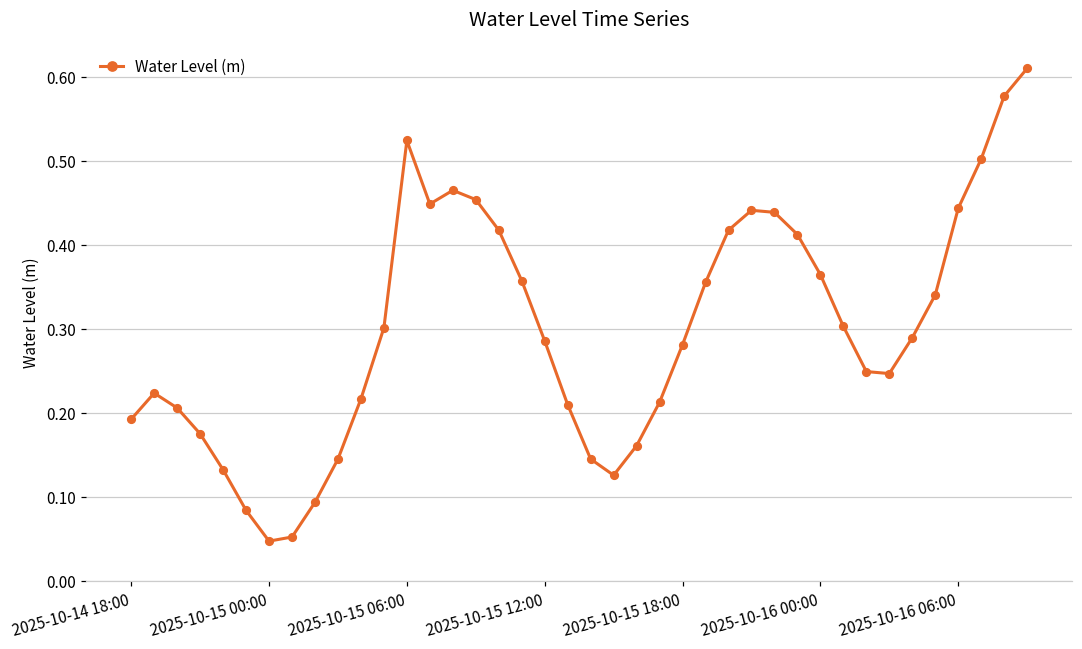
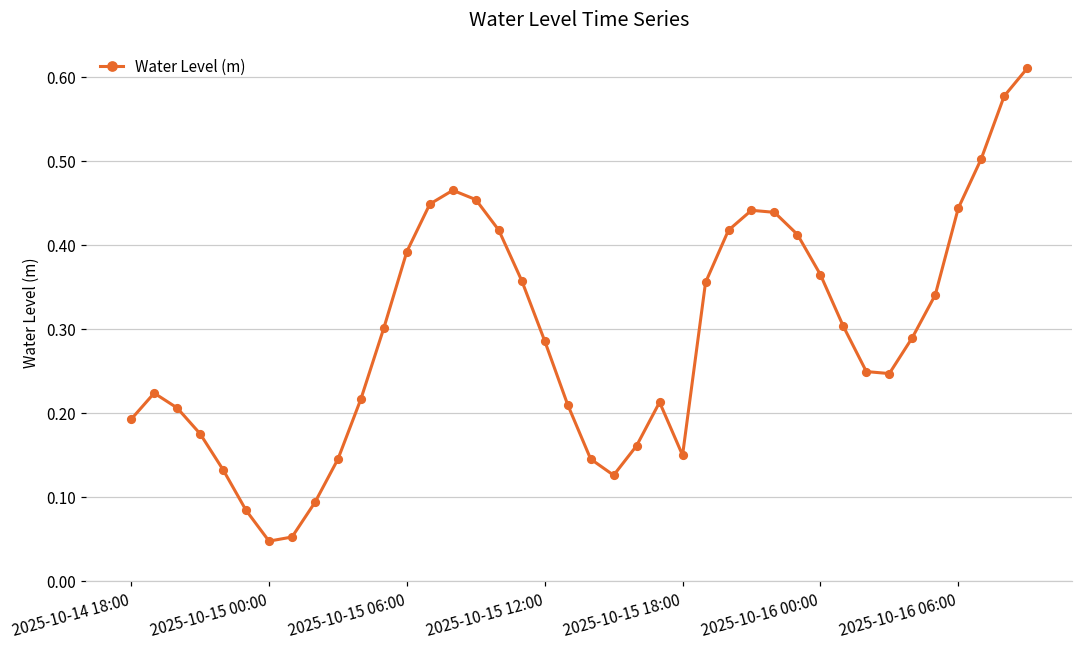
2025-10-15 06:00: 0.52 -> 0.39
2025-10-15 18:00: 0.28 -> 0.15
